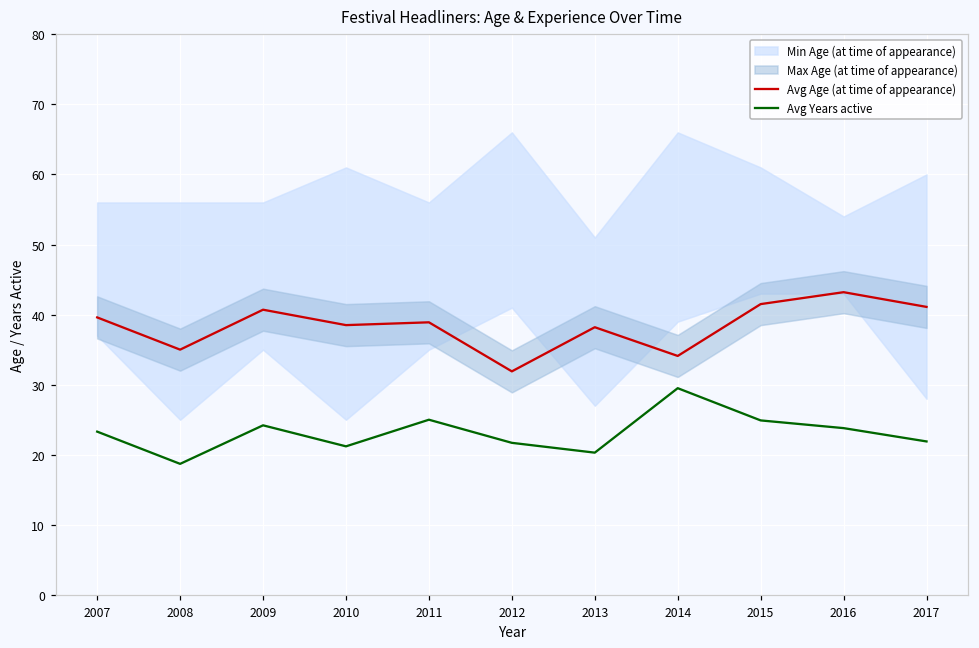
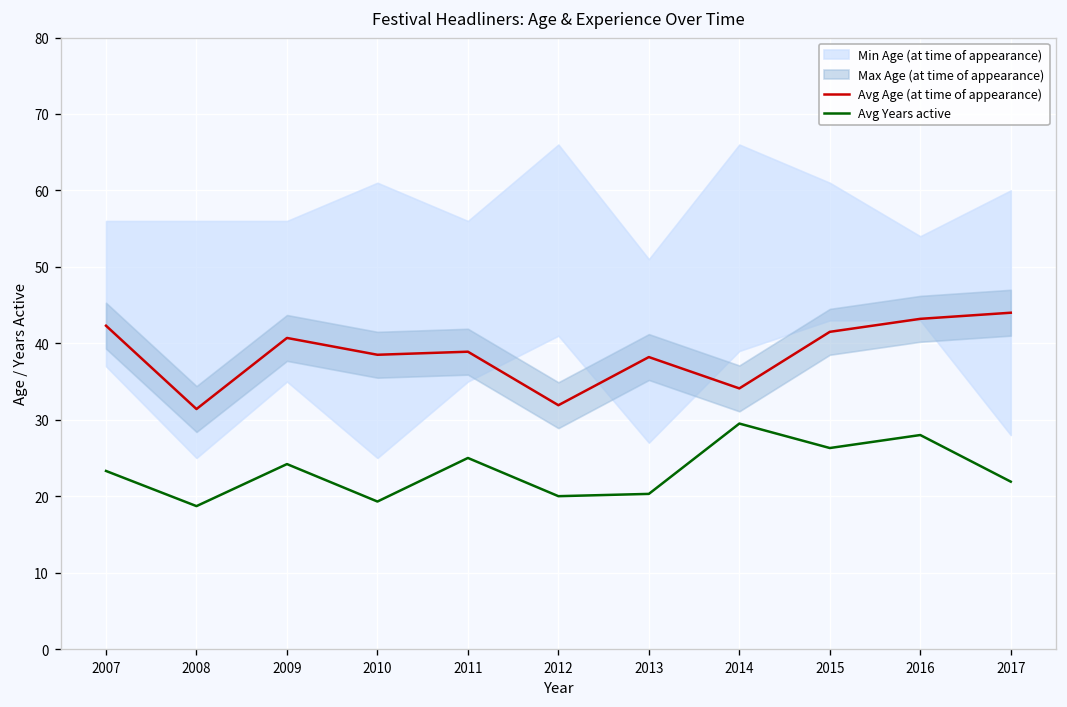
Avg Age (at time of appearance), 2007: 40 -> 42
Avg Age (at time of appearance), 2008: 35 -> 31
Avg Years active, 2010: 21 -> 19
Avg Years active, 2012: 22 -> 20
Avg Years active, 2015: 25 -> 26
Avg Years active, 2016: 24 -> 28
Avg Age (at time of appearance), 2017: 41 -> 44
